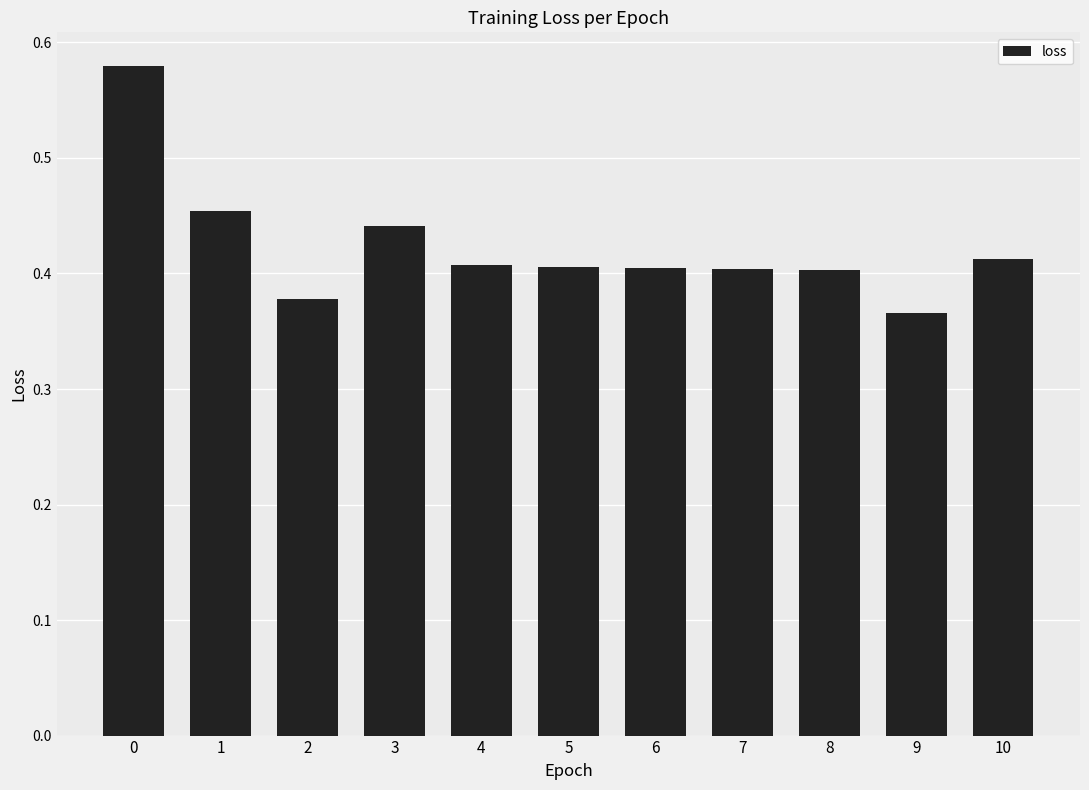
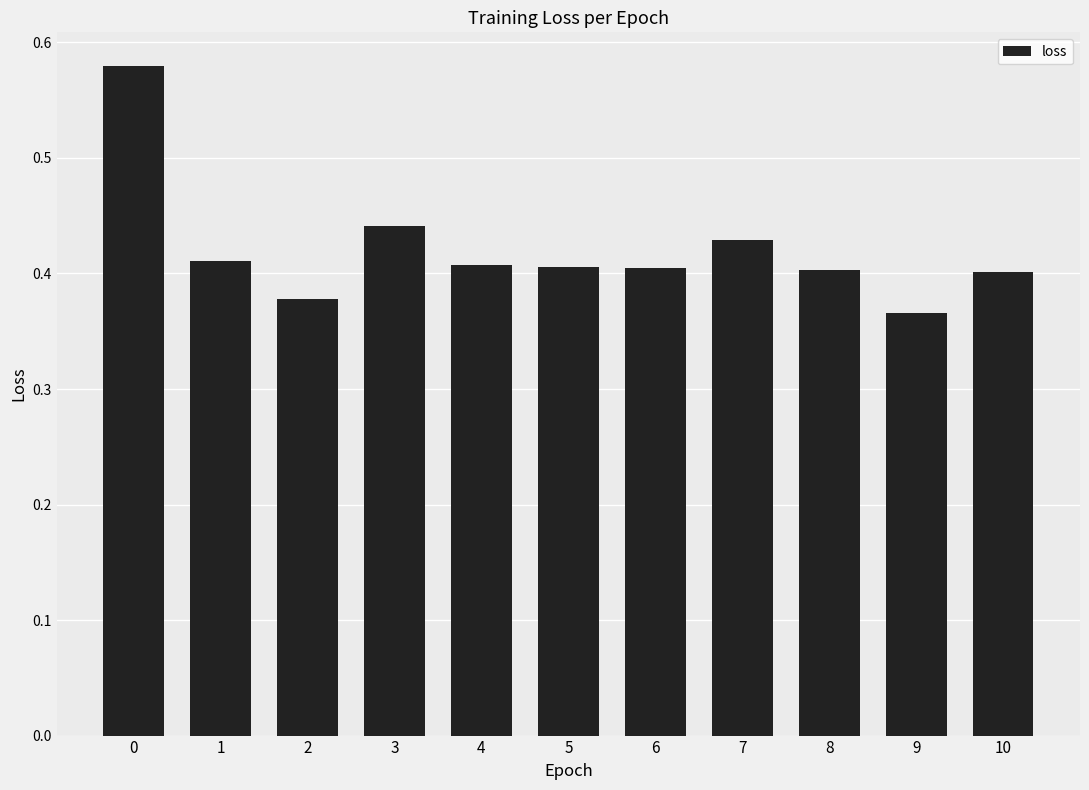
1: 0.454 -> 0.411
7: 0.404 -> 0.429
10: 0.412 -> 0.402
